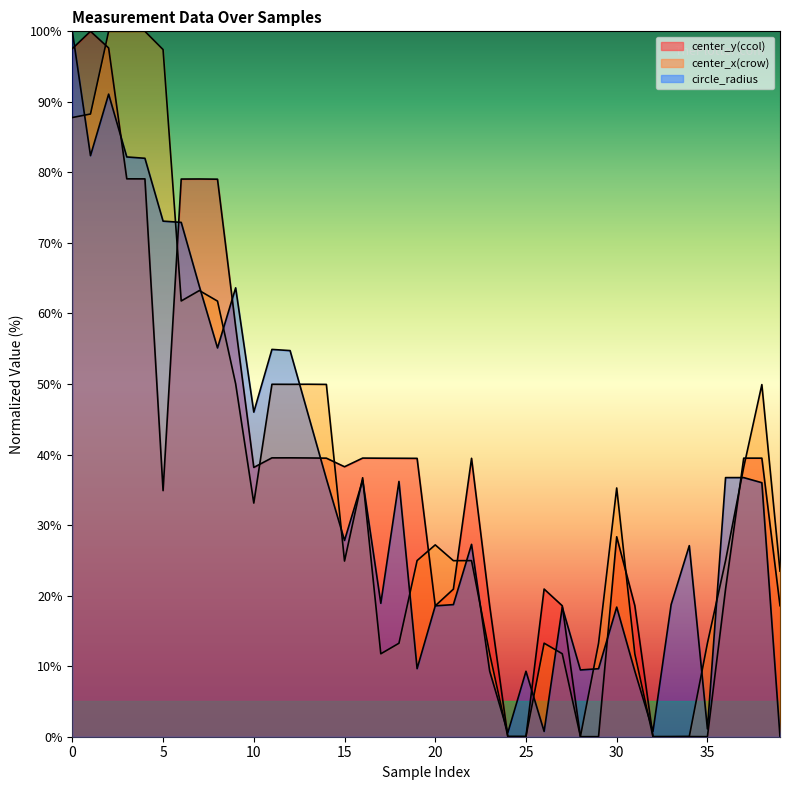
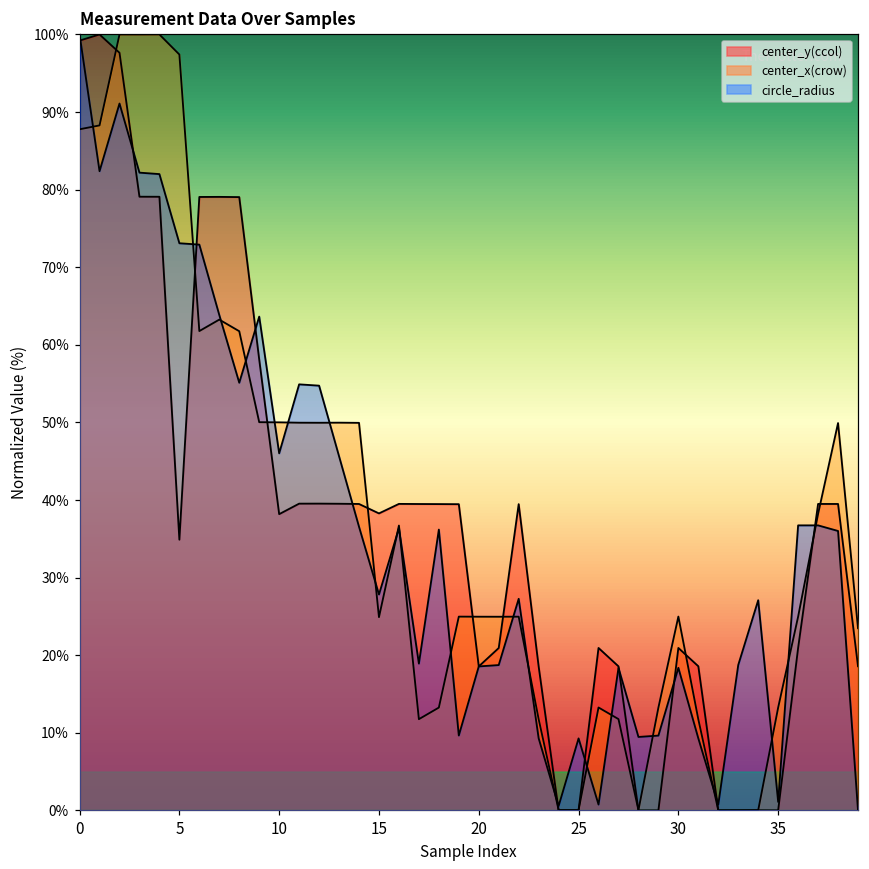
center_y(ccol), 0: 98% -> 99%
center_x(crow), 10: 33% -> 50%
center_x(crow), 20: 27% -> 25%
center_y(ccol), 30: 28% -> 21%
center_x(crow), 30: 35% -> 25%
